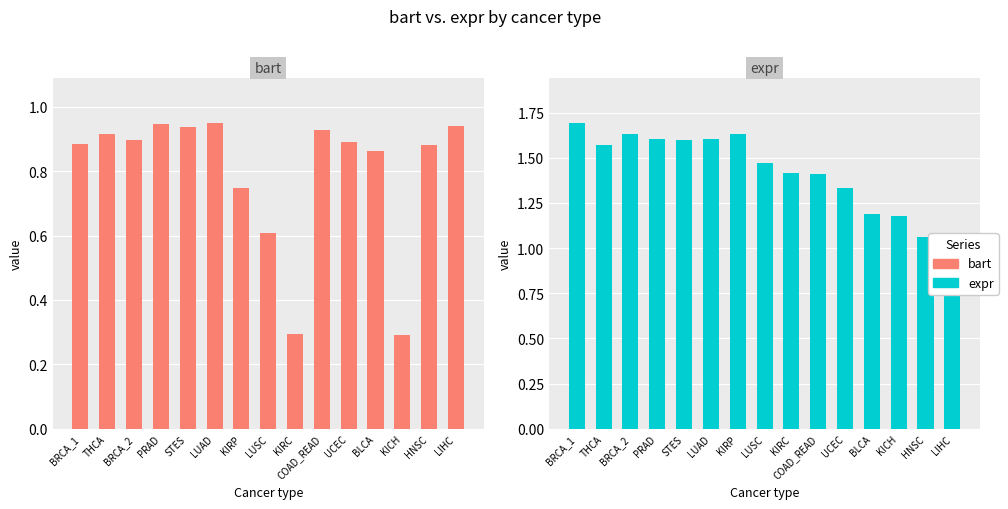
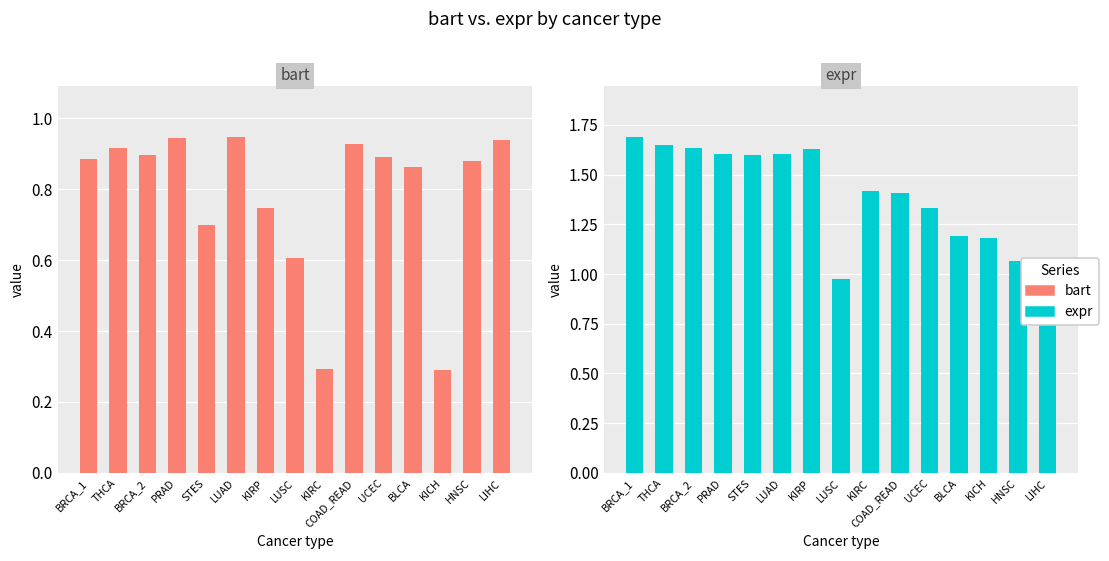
bart, STES: 0.94 -> 0.70
expr, THCA: 1.57 -> 1.65
expr, LUSC: 1.47 -> 0.97
